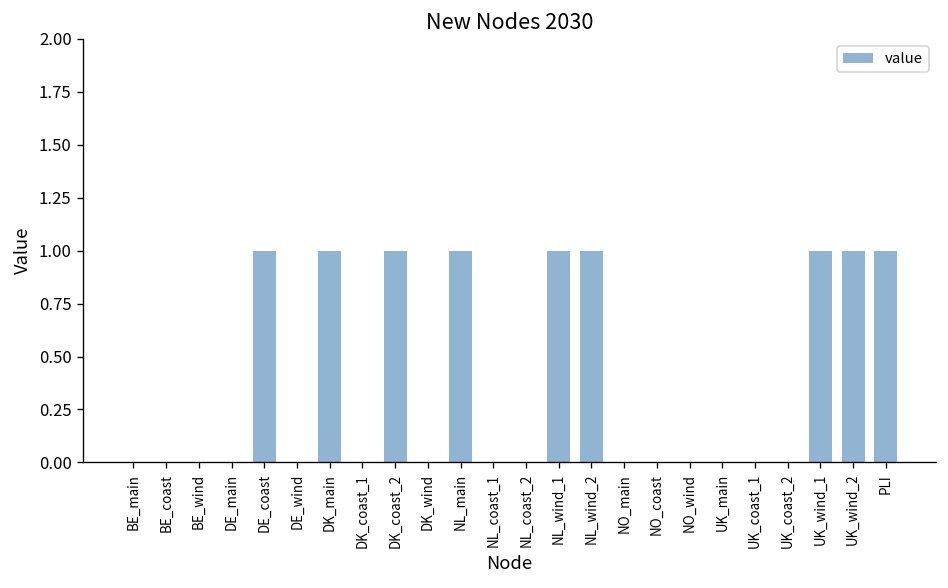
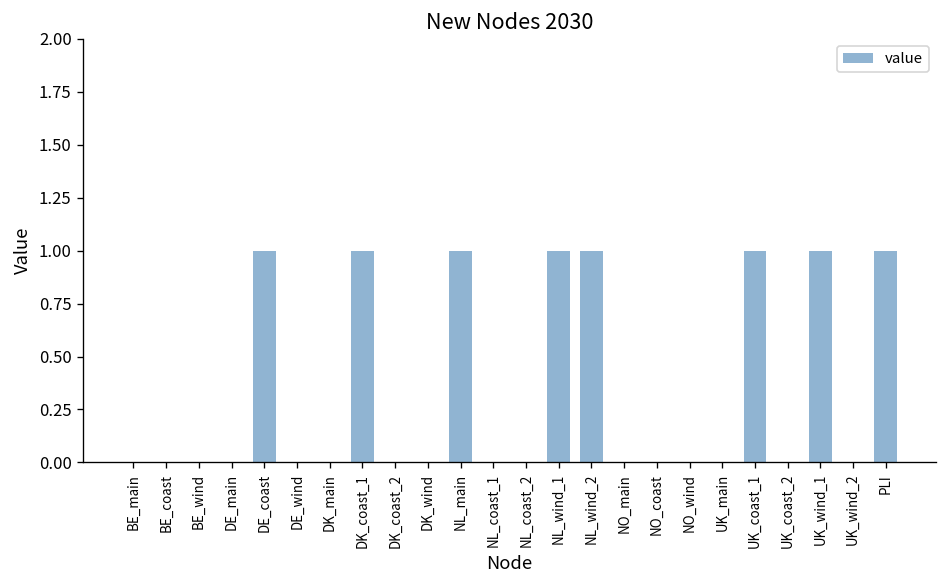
DK_main: 1 -> 0
DK_coast_1: 0 -> 1
DK_coast_2: 1 -> 0
UK_coast_1: 0 -> 1
UK_wind_2: 1 -> 0
